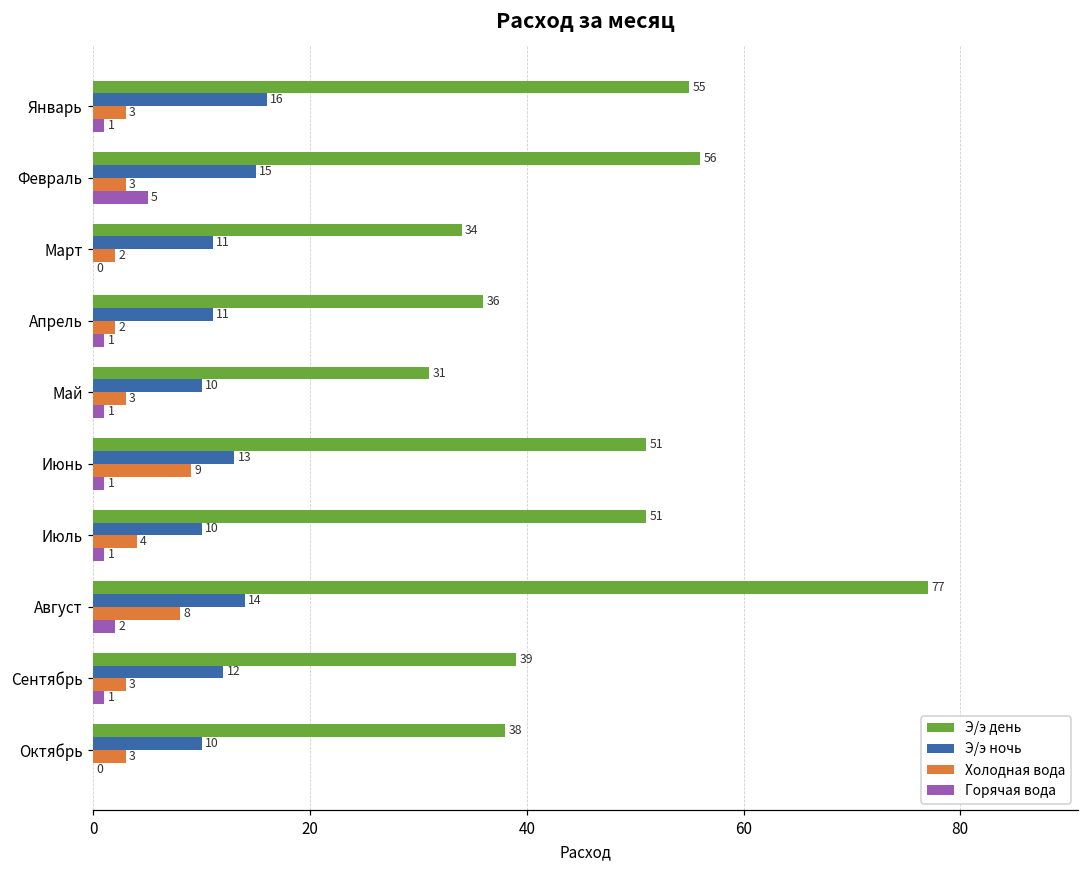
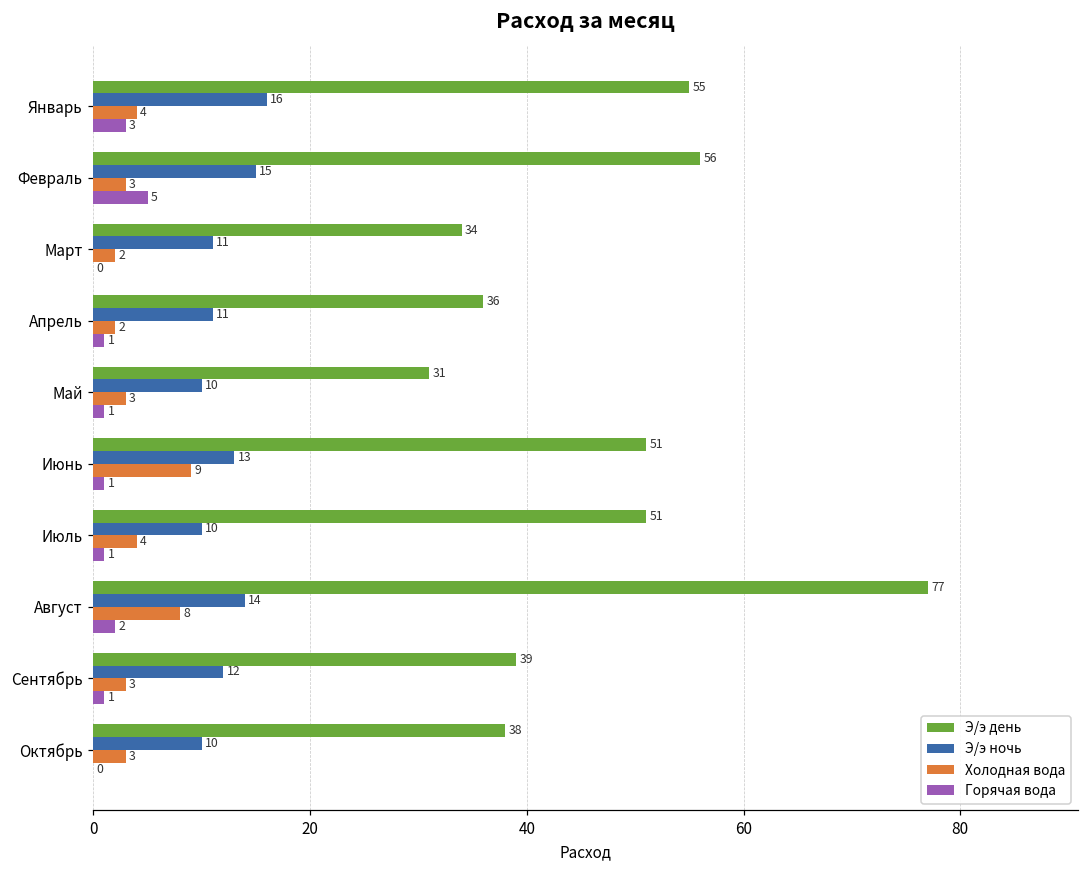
Холодная вода, Январь: 3 -> 4
Горячая вода, Январь: 1 -> 3
